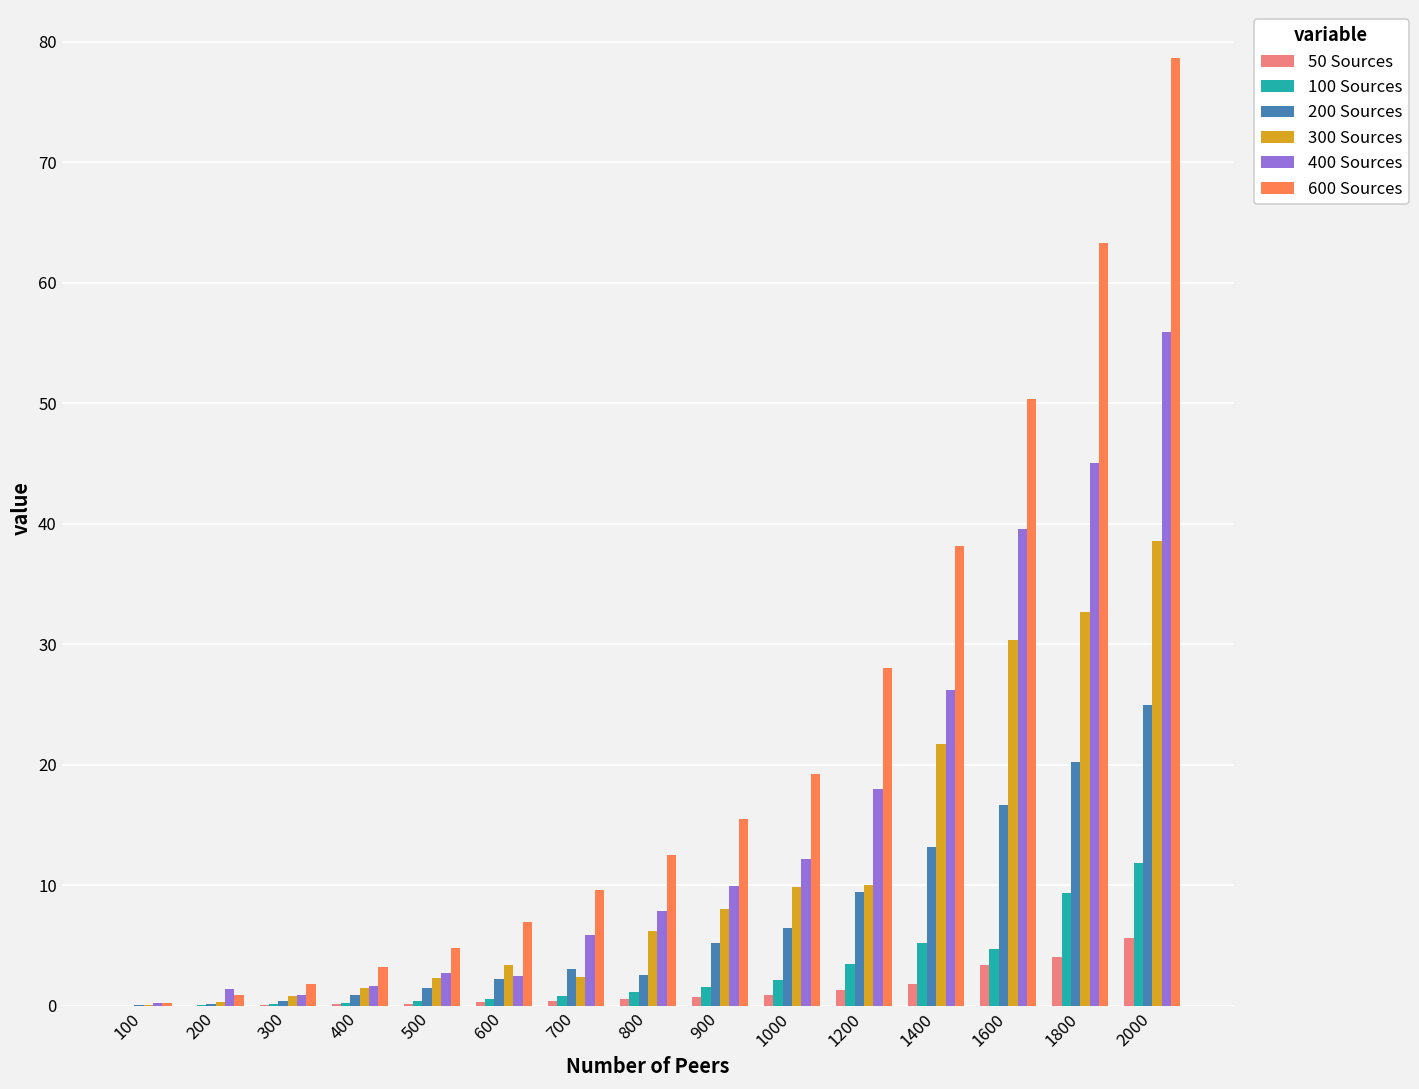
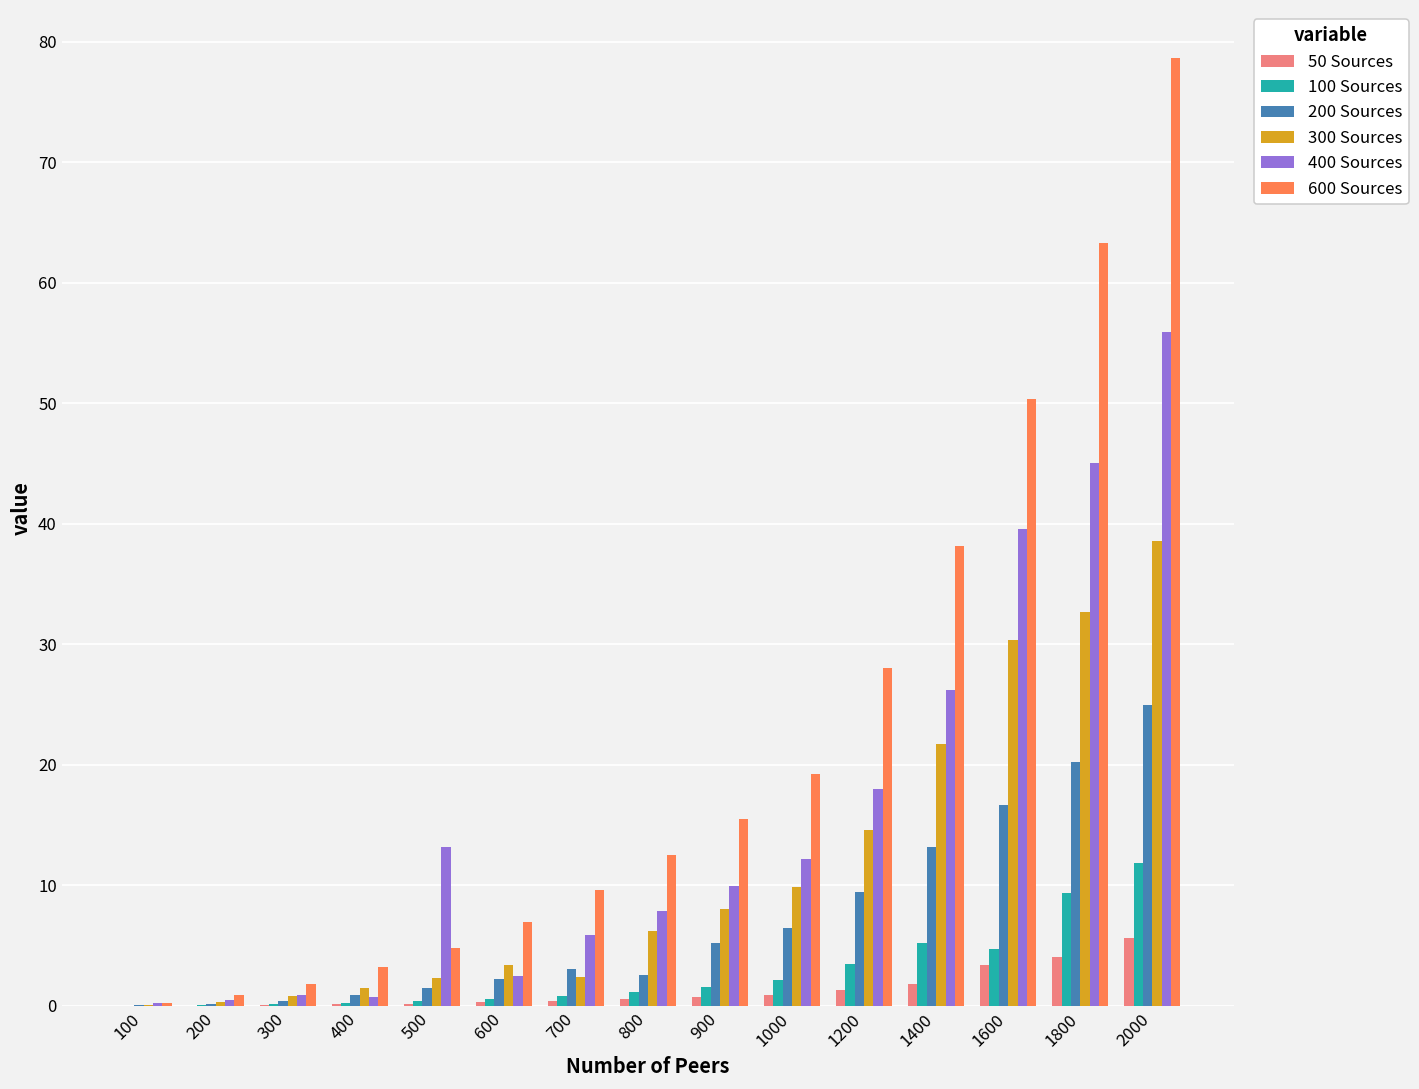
400 Sources, 200: 1.4 -> 0.5
400 Sources, 400: 1.6 -> 0.8
400 Sources, 500: 2.7 -> 13.2
300 Sources, 1200: 10.1 -> 14.6
